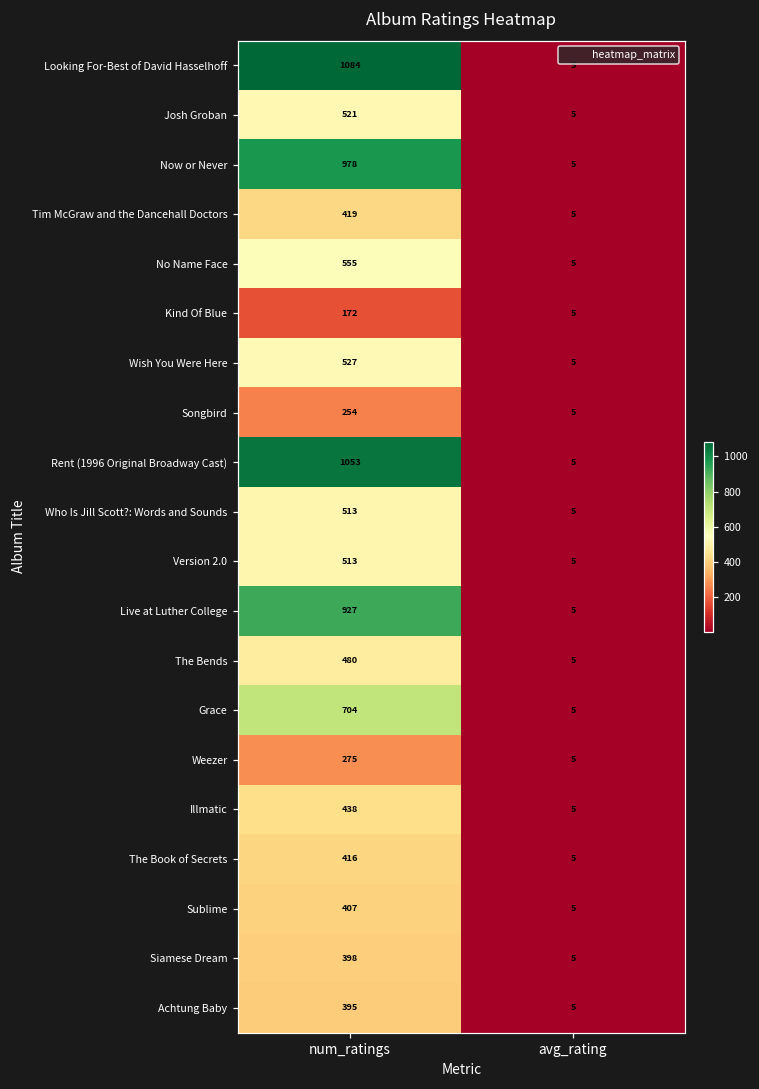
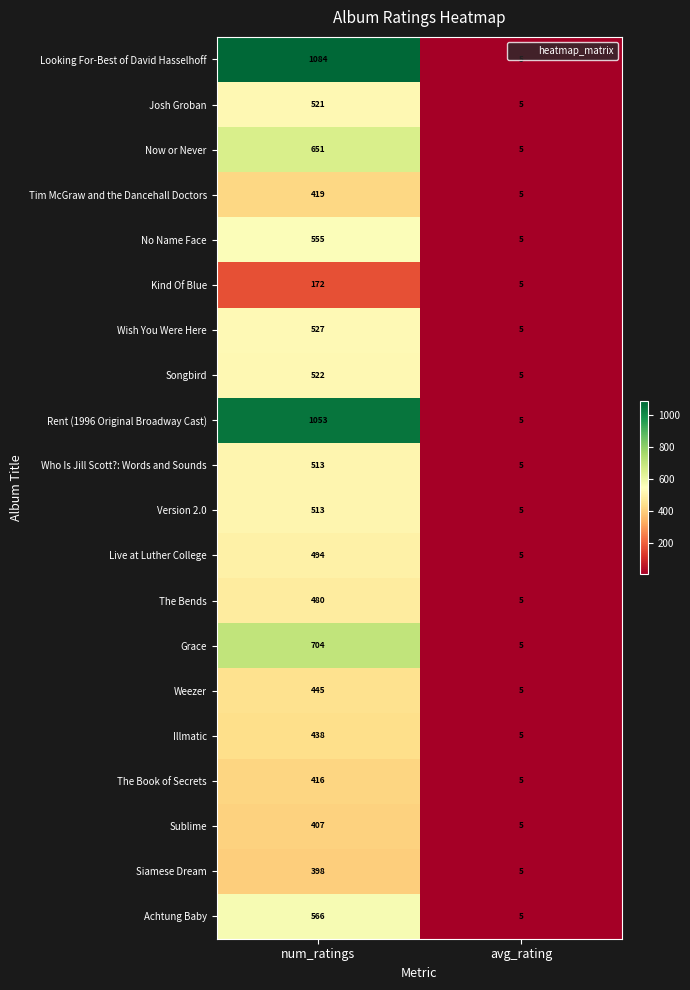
Now or Never, num_ratings: 978 -> 651
Songbird, num_ratings: 254 -> 522
Live at Luther College, num_ratings: 927 -> 494
Weezer, num_ratings: 275 -> 445
Achtung Baby, num_ratings: 395 -> 566
